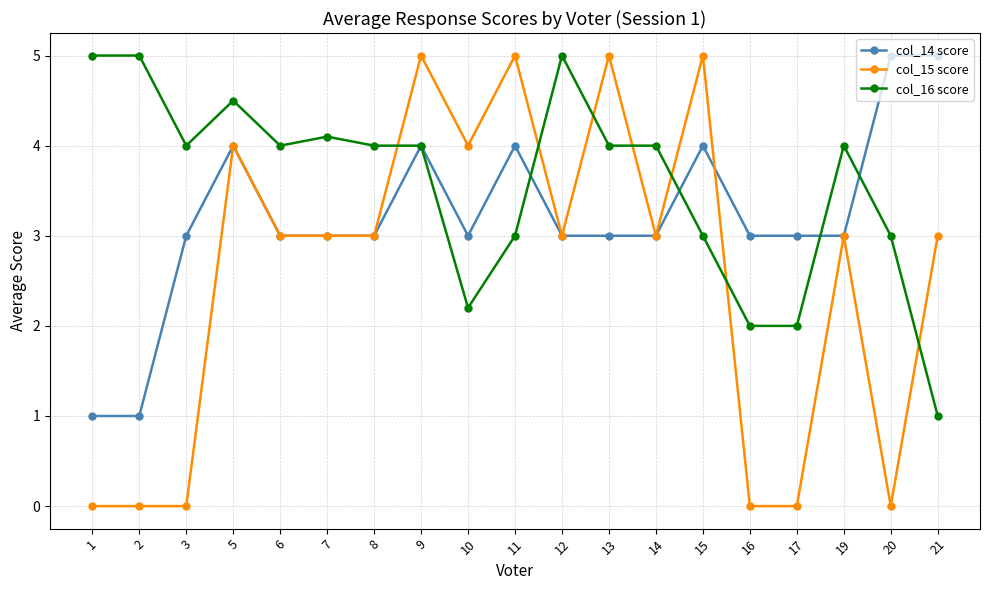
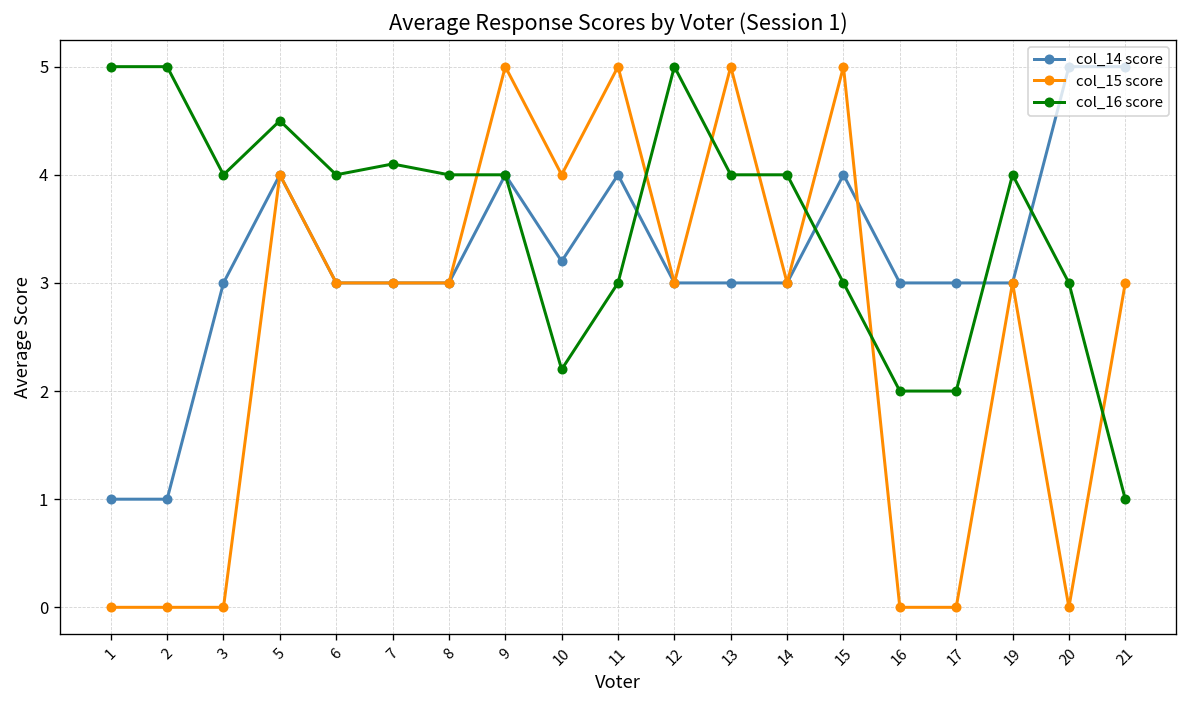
col_14 score, 10: 3.0 -> 3.2
